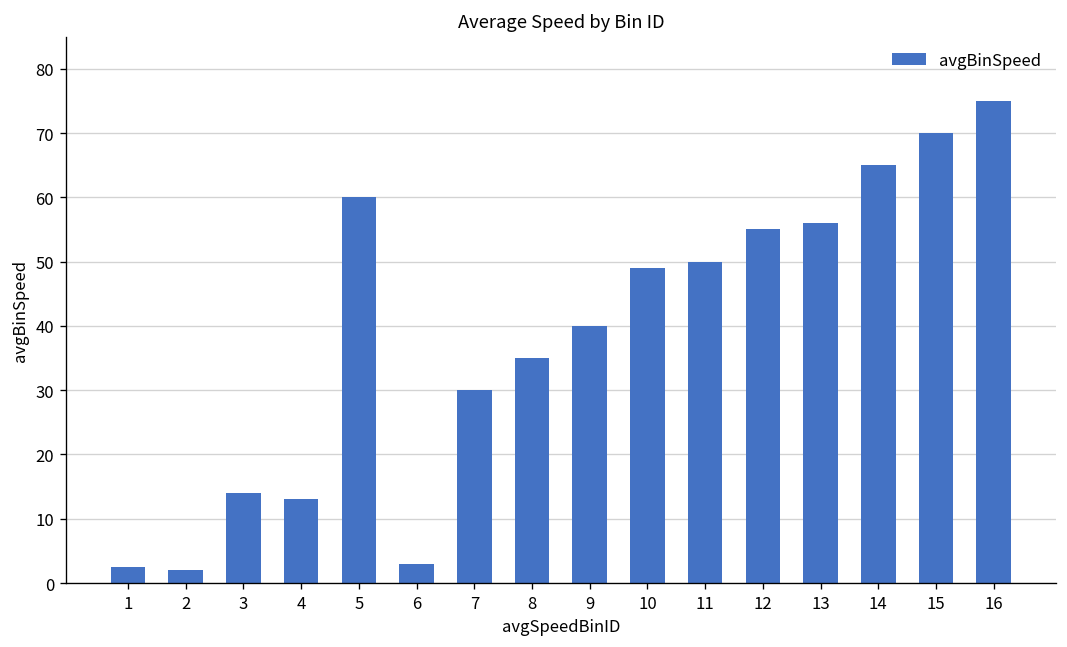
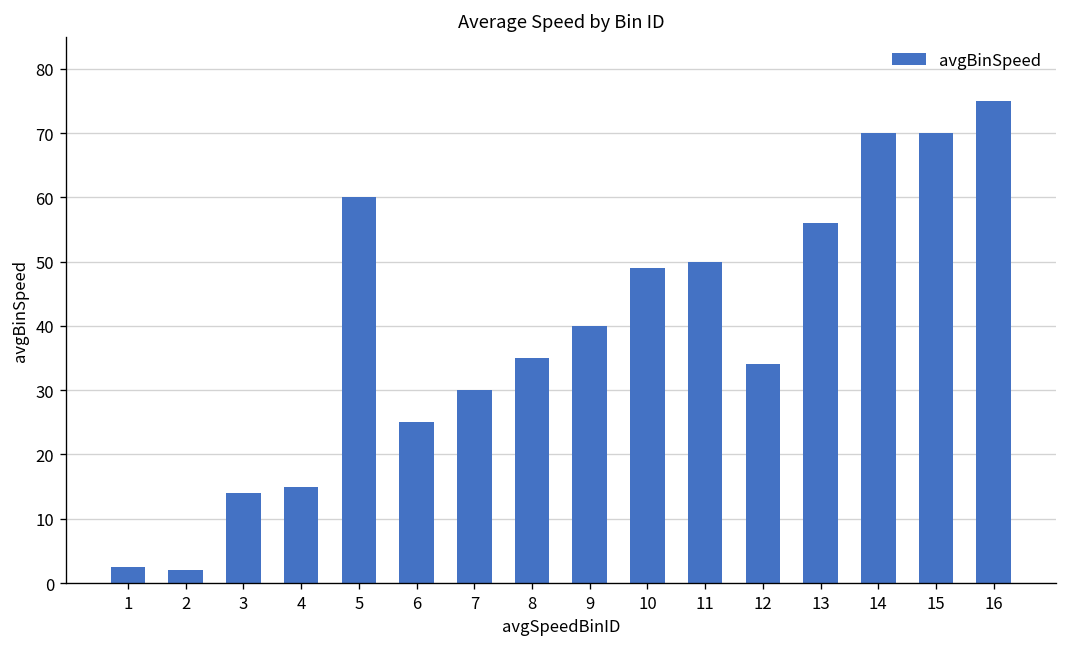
4: 13 -> 15
6: 3 -> 25
12: 55 -> 34
14: 65 -> 70
